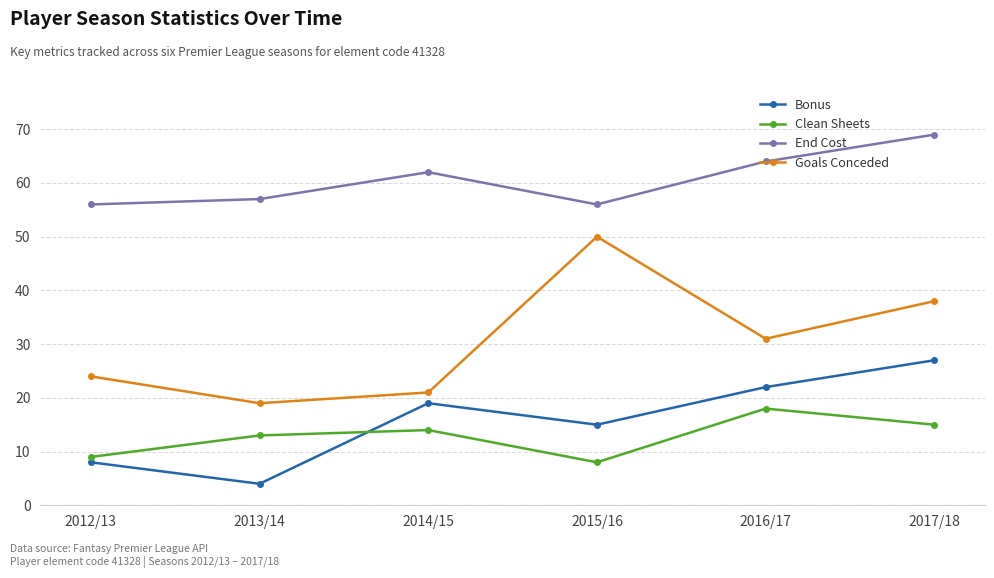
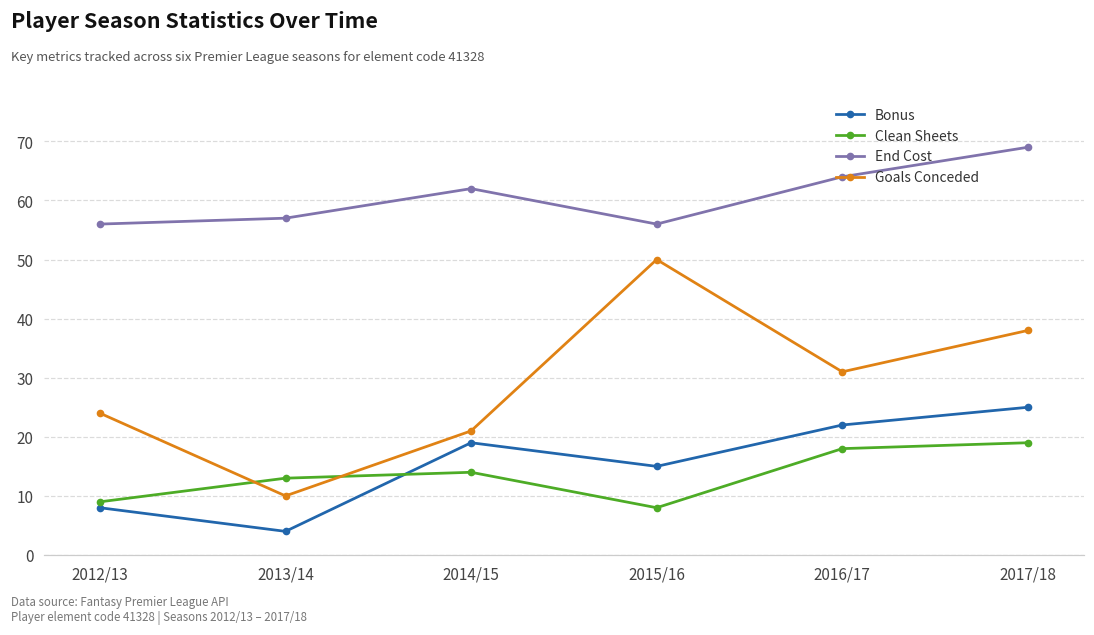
Goals Conceded, 2013/14: 19 -> 10
Bonus, 2017/18: 27 -> 25
Clean Sheets, 2017/18: 15 -> 19
